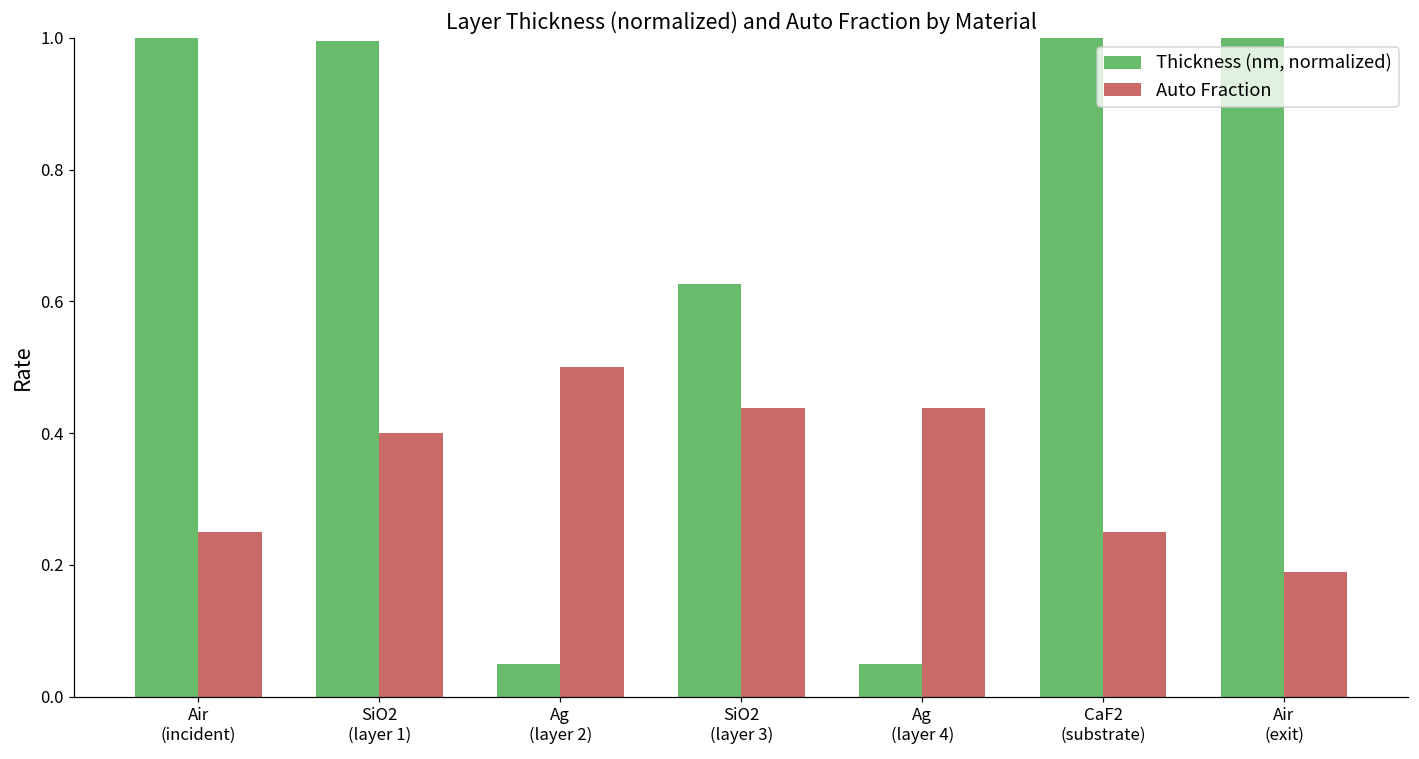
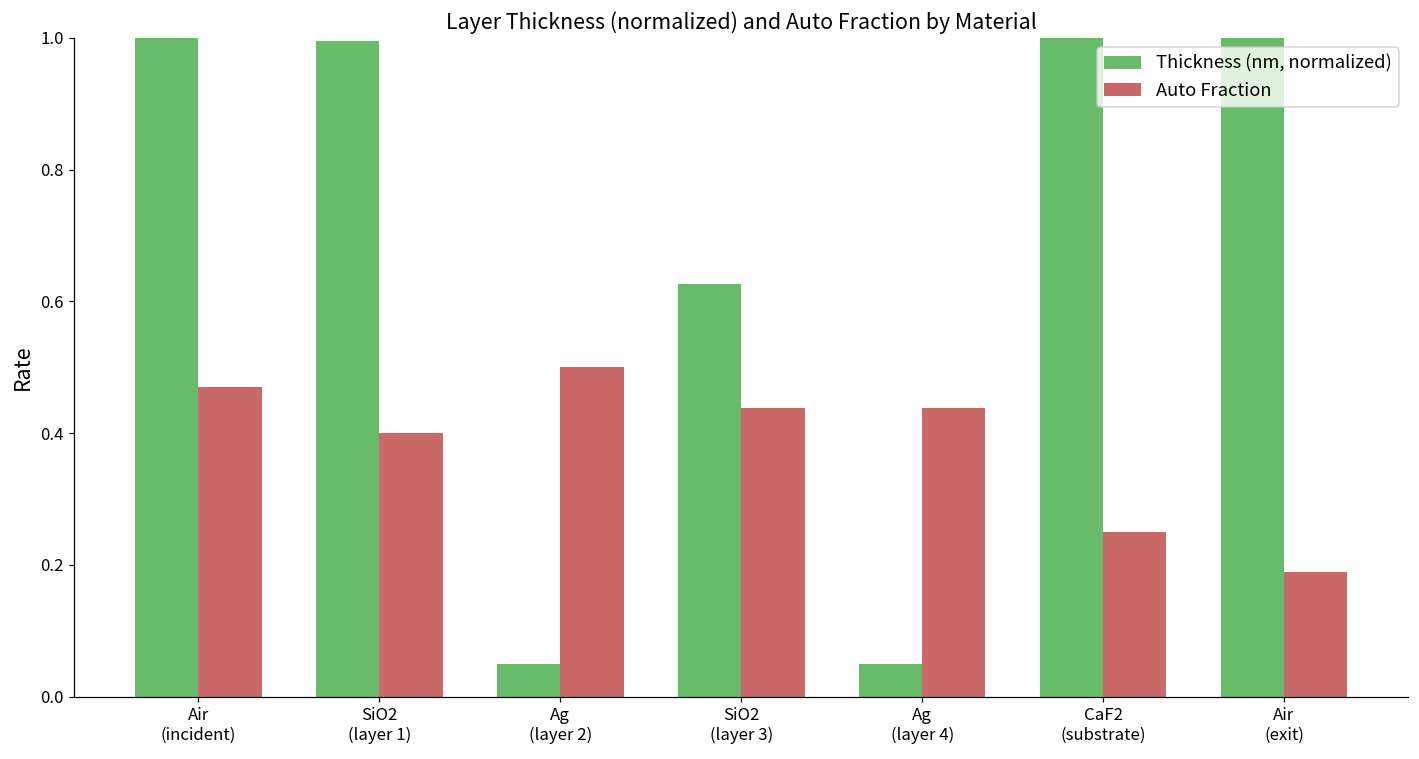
Auto Fraction, Air (incident): 0.25 -> 0.47
